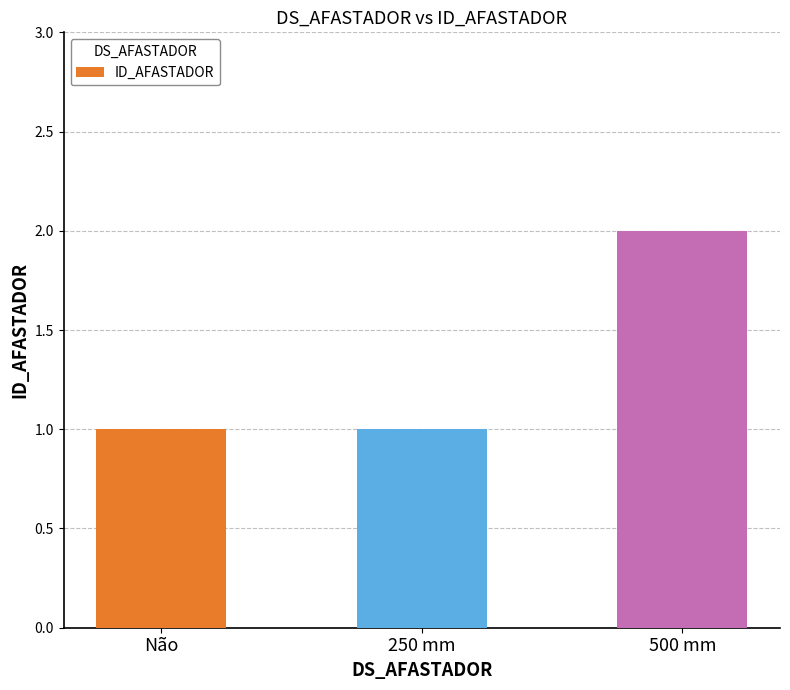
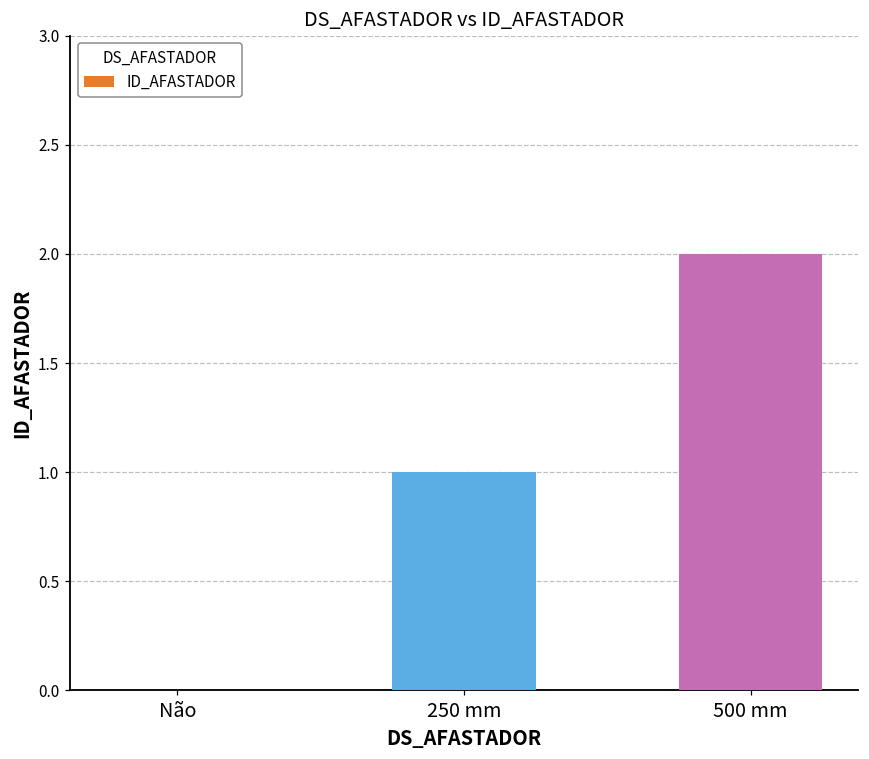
Não: 1 -> 0
